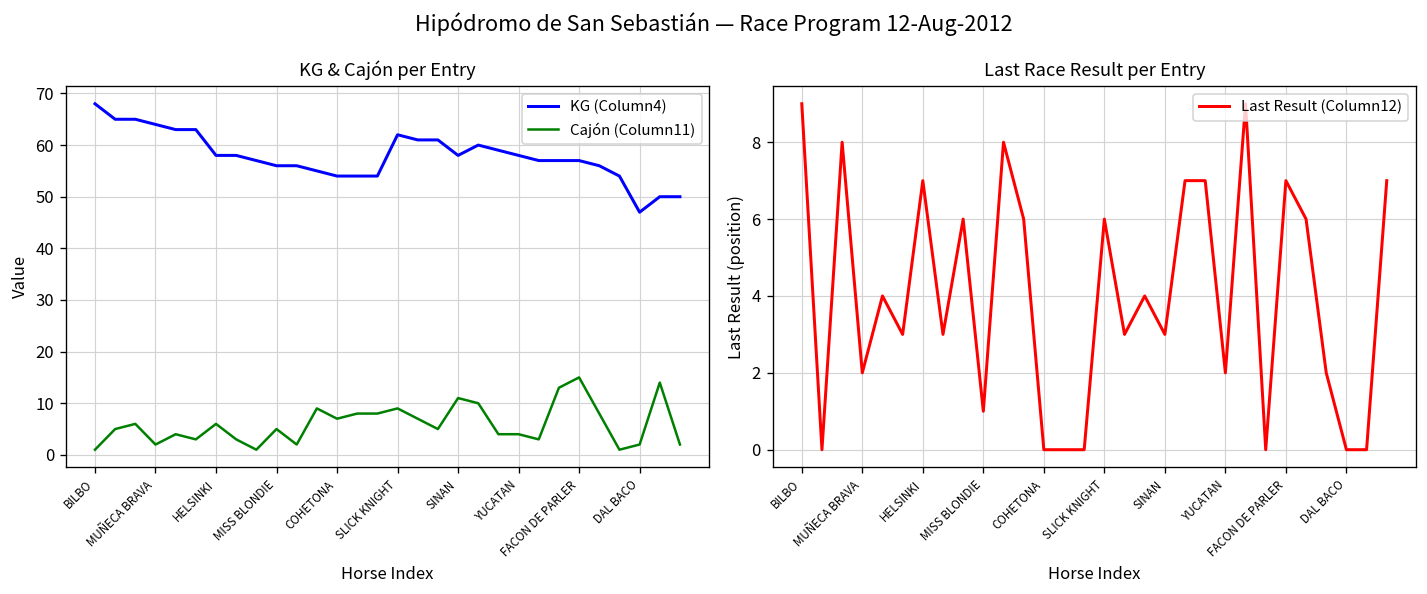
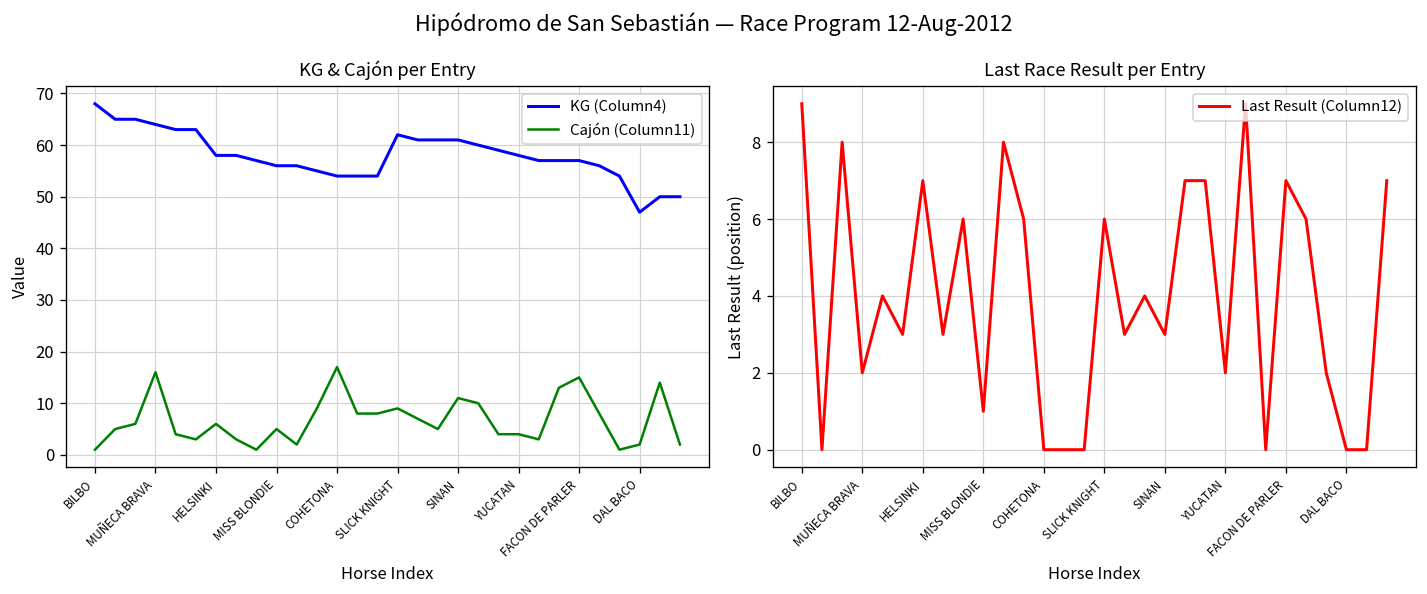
KG & Cajón per Entry, Cajón (Column11), MUÑECA BRAVA: 2 -> 16
KG & Cajón per Entry, Cajón (Column11), COHETONA: 7 -> 17
KG & Cajón per Entry, KG (Column4), SINAN: 58 -> 61
